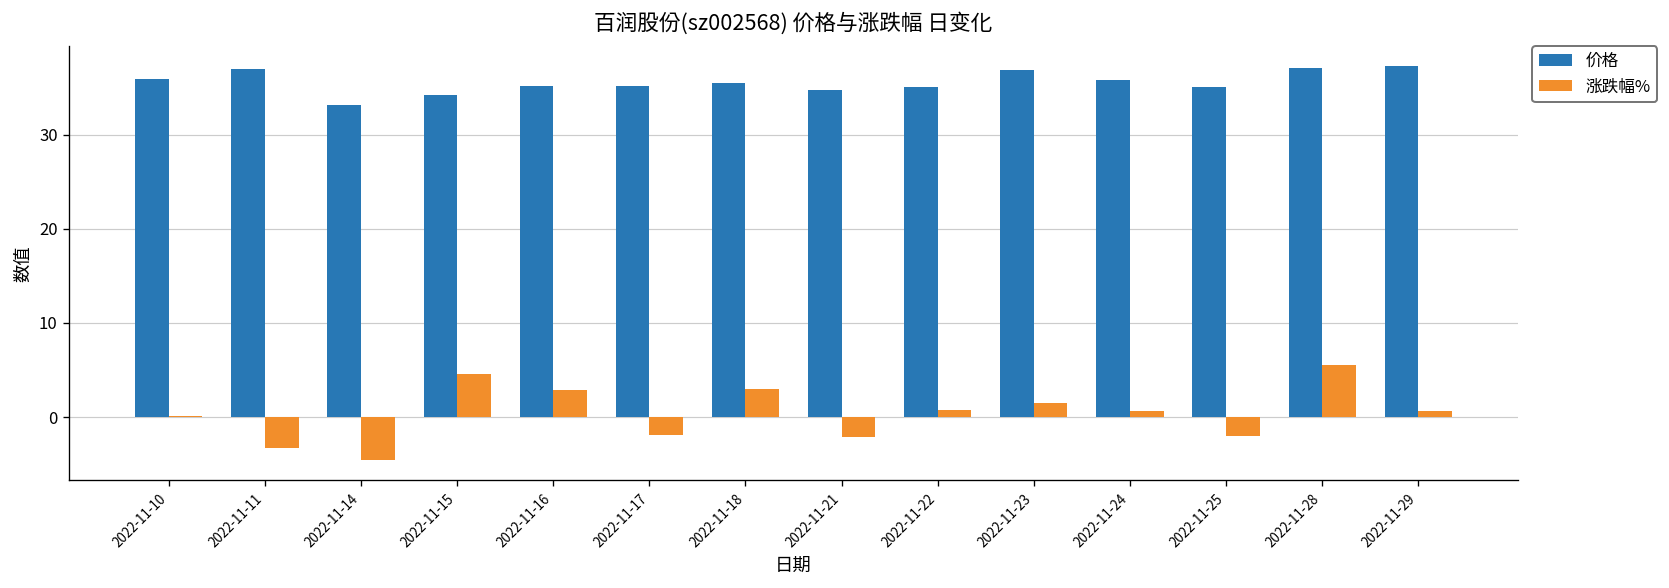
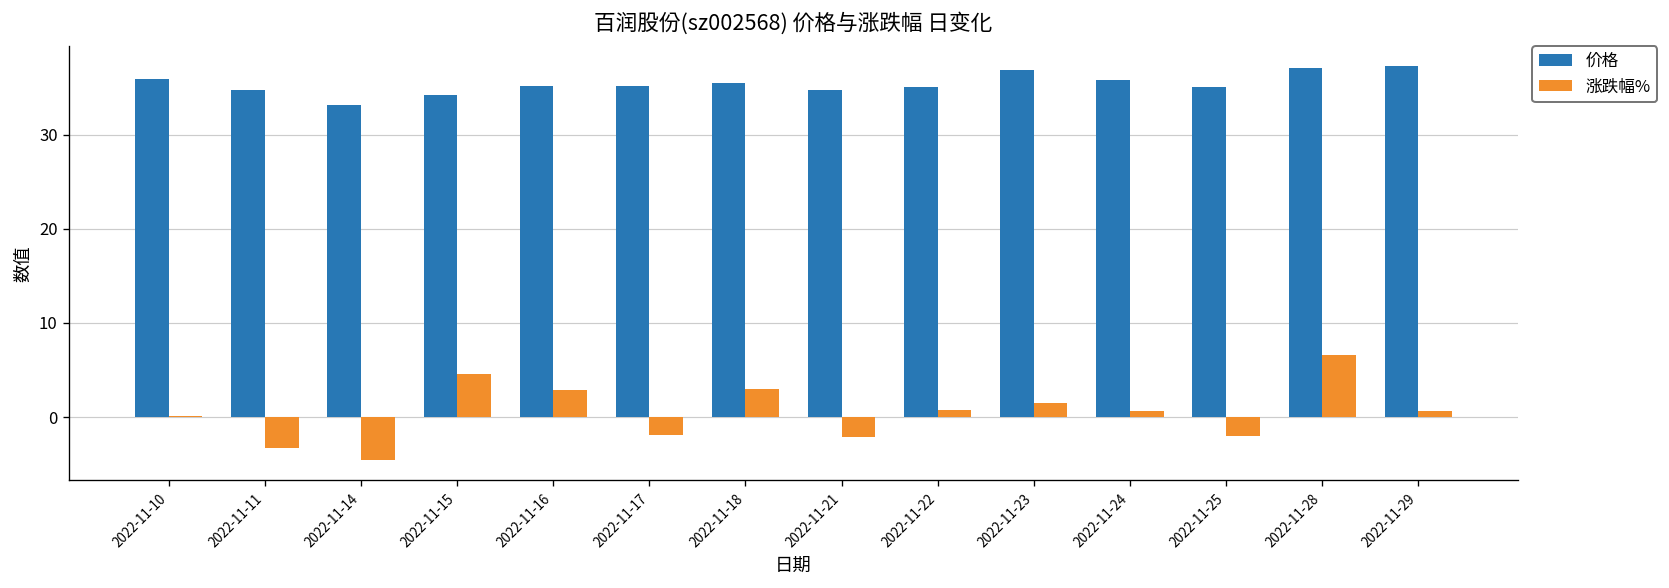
价格, 2022-11-11: 37 -> 35
涨跌幅%, 2022-11-28: 6 -> 7
